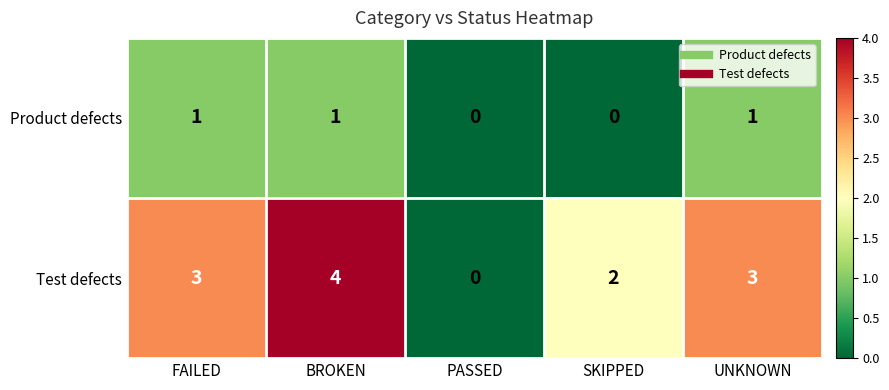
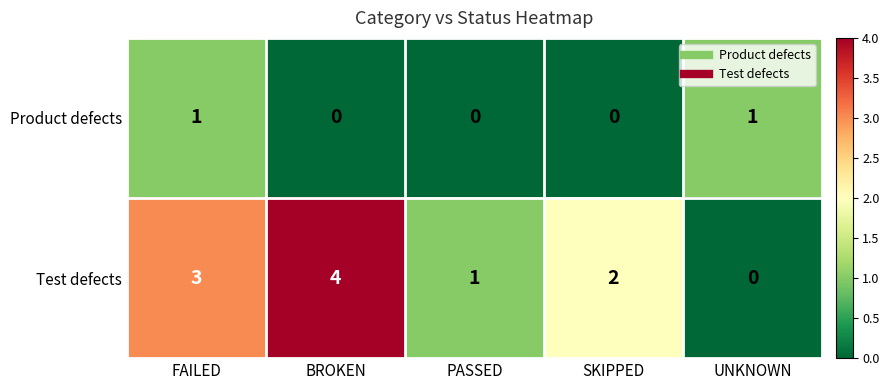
Product defects, BROKEN: 1 -> 0
Test defects, PASSED: 0 -> 1
Test defects, UNKNOWN: 3 -> 0
